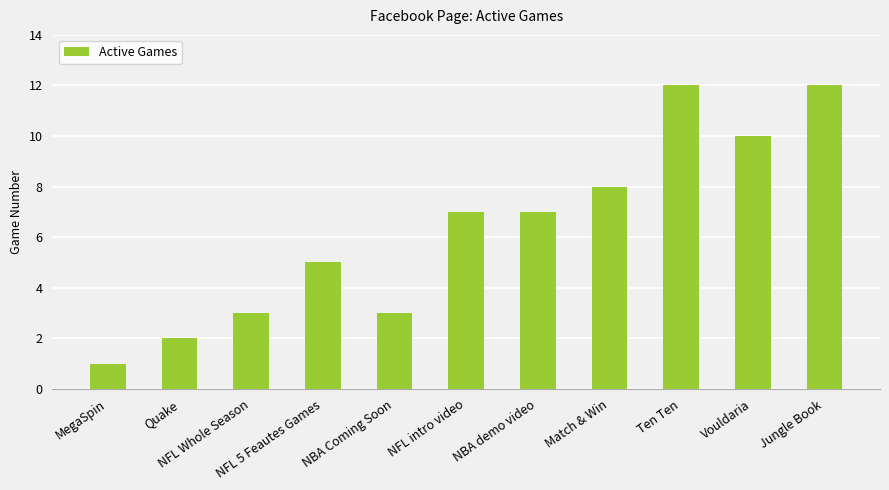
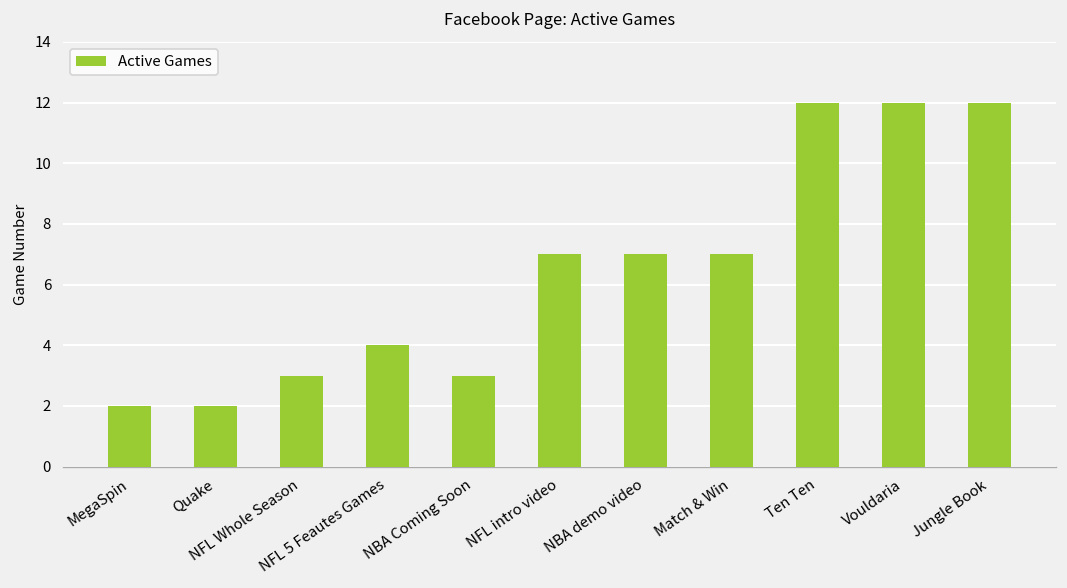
MegaSpin: 1 -> 2
NFL 5 Feautes Games: 5 -> 4
Match & Win: 8 -> 7
Vouldaria: 10 -> 12
